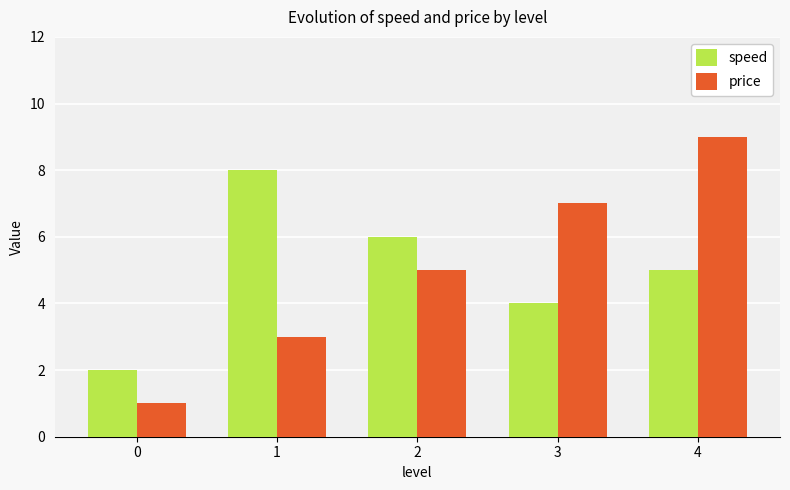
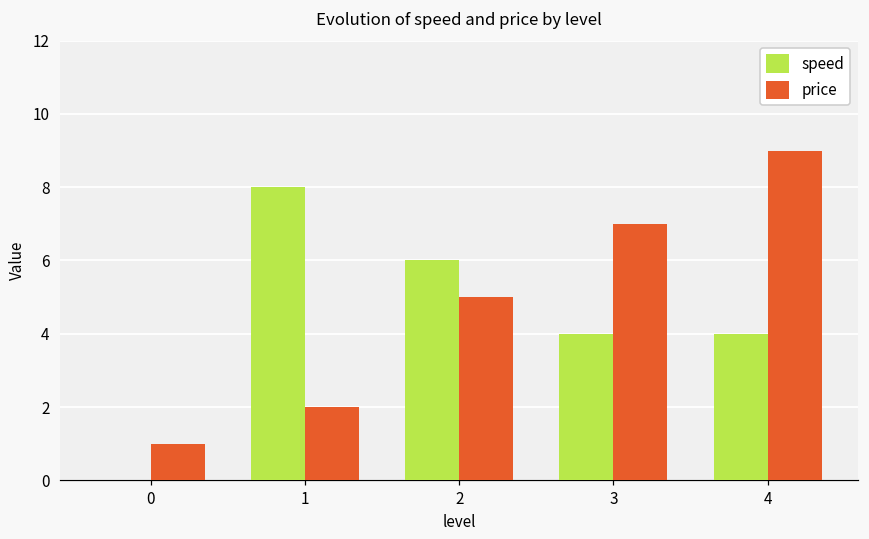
speed, 0: 2 -> 0
price, 1: 3 -> 2
speed, 4: 5 -> 4
